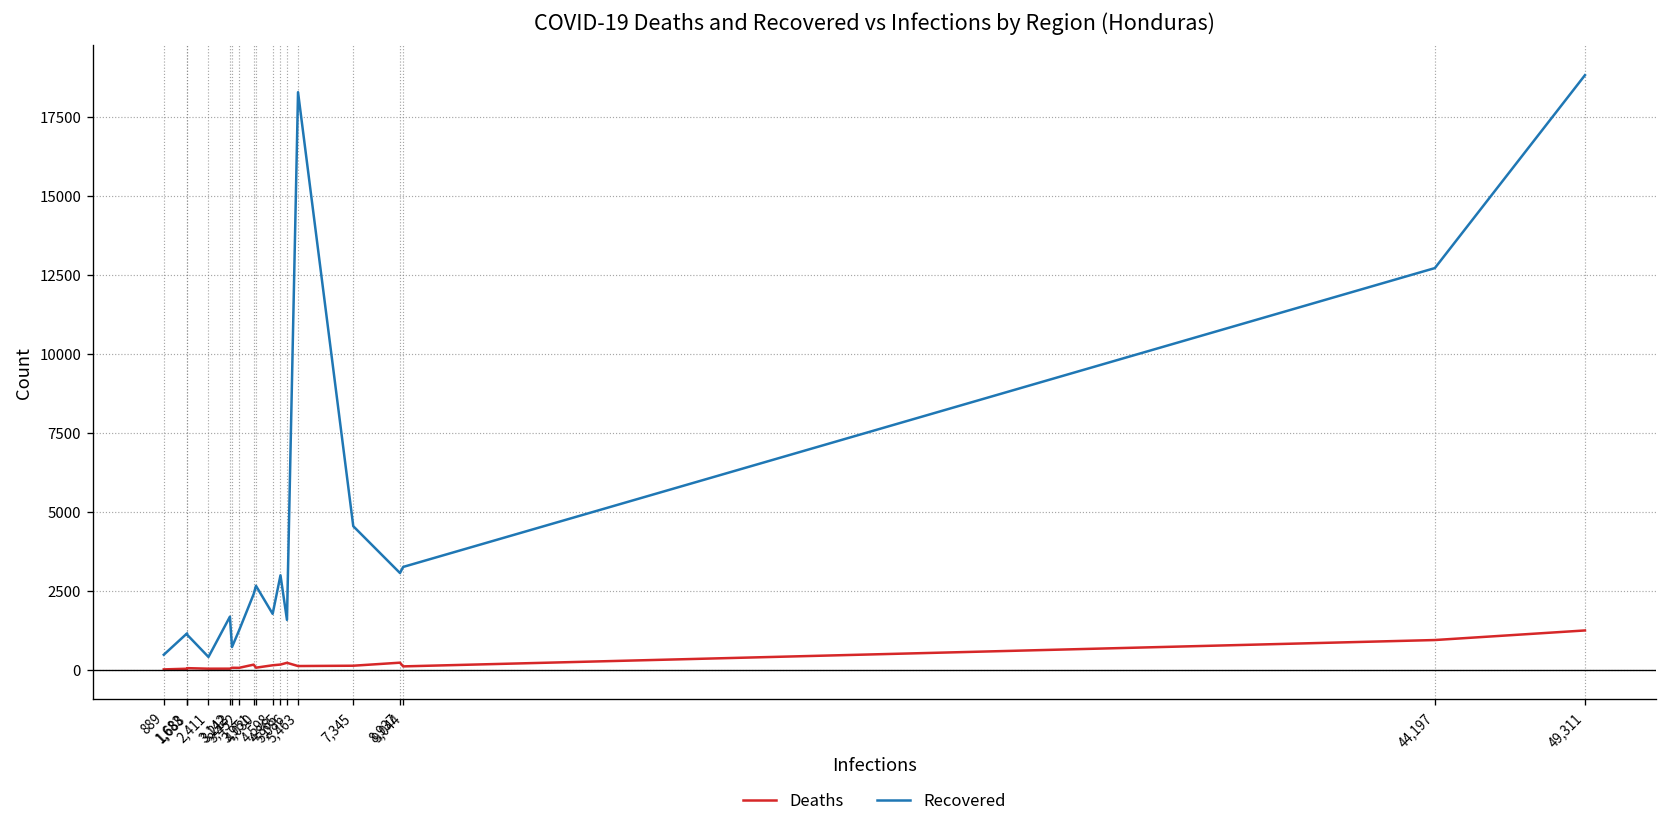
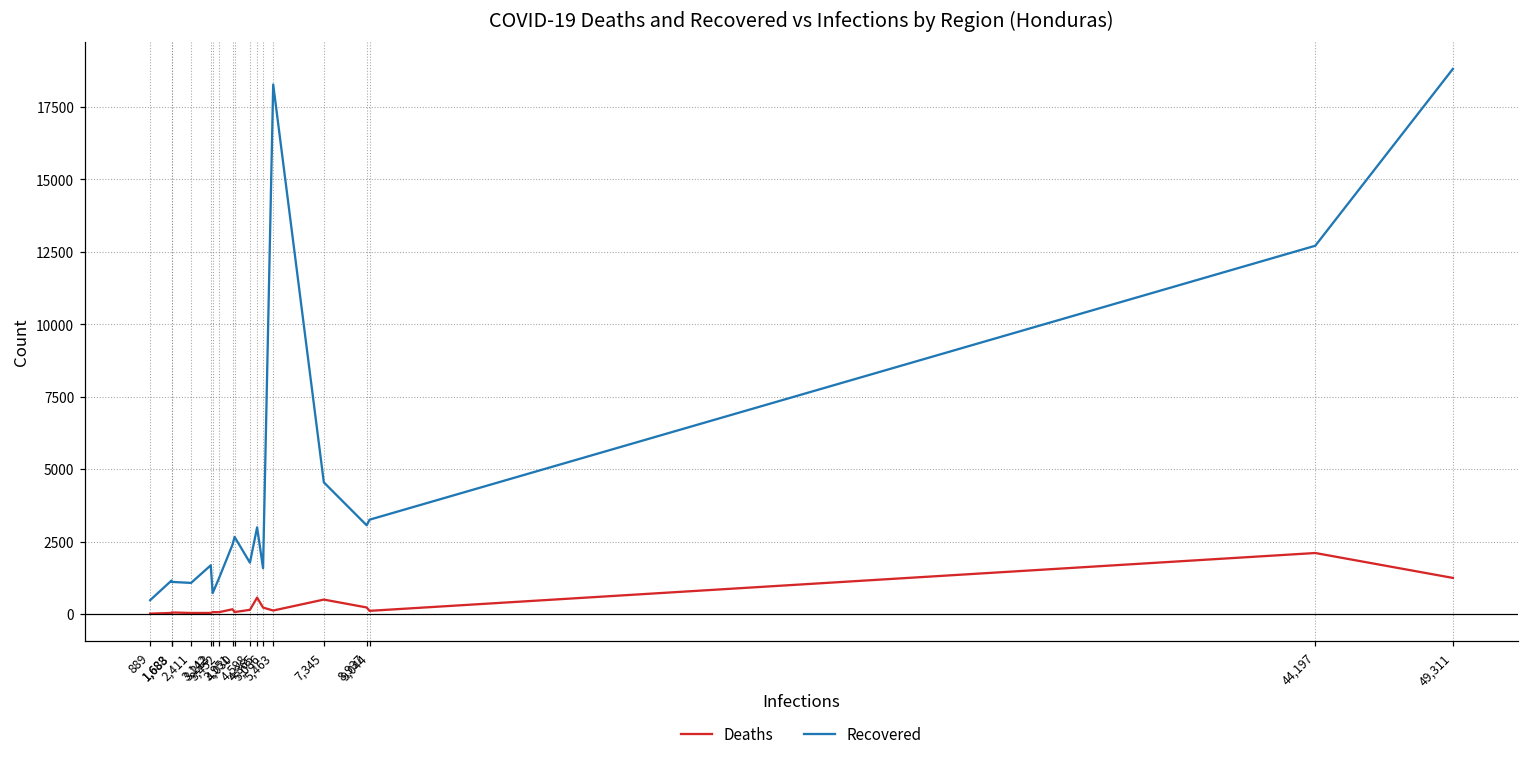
Recovered, 2,411: 400 -> 1100
Deaths, 4,865: 200 -> 600
Deaths, 7,345: 100 -> 500
Deaths, 44,197: 900 -> 2100
